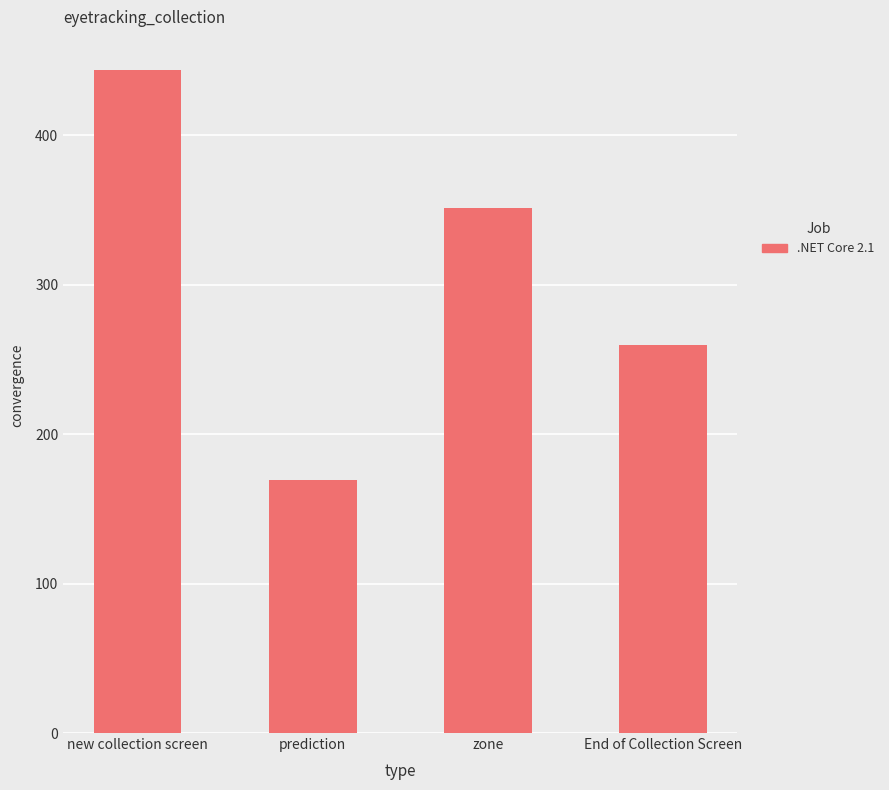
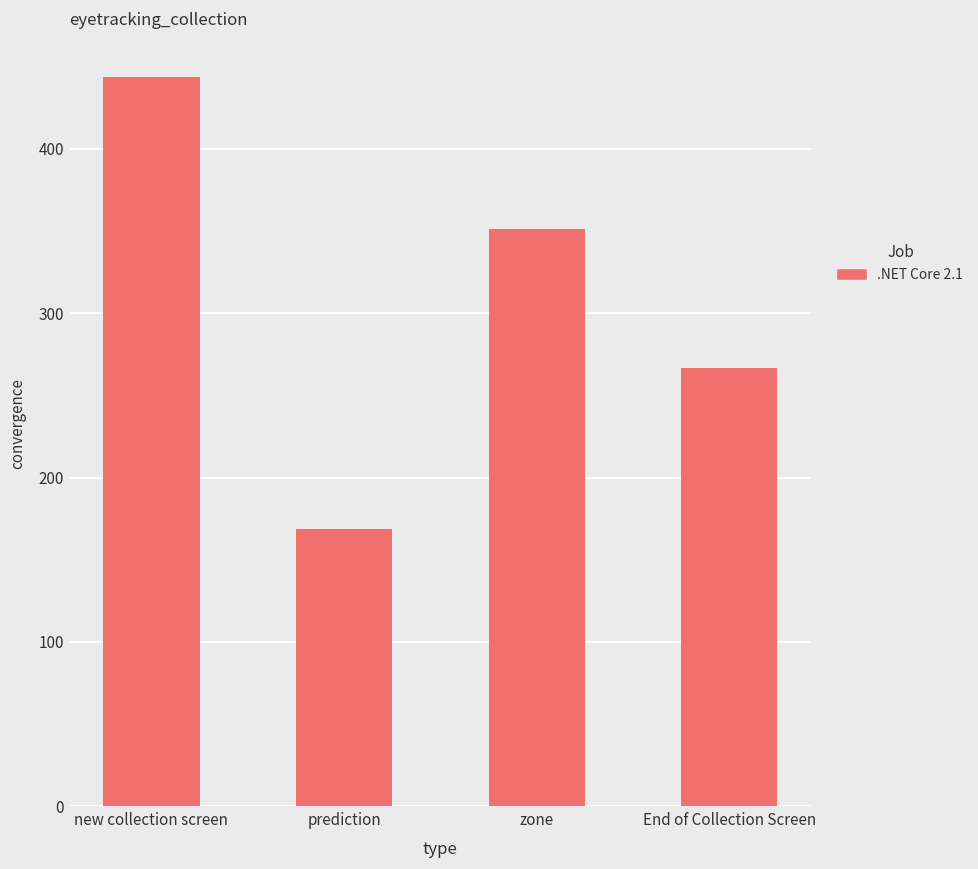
End of Collection Screen: 259 -> 267
